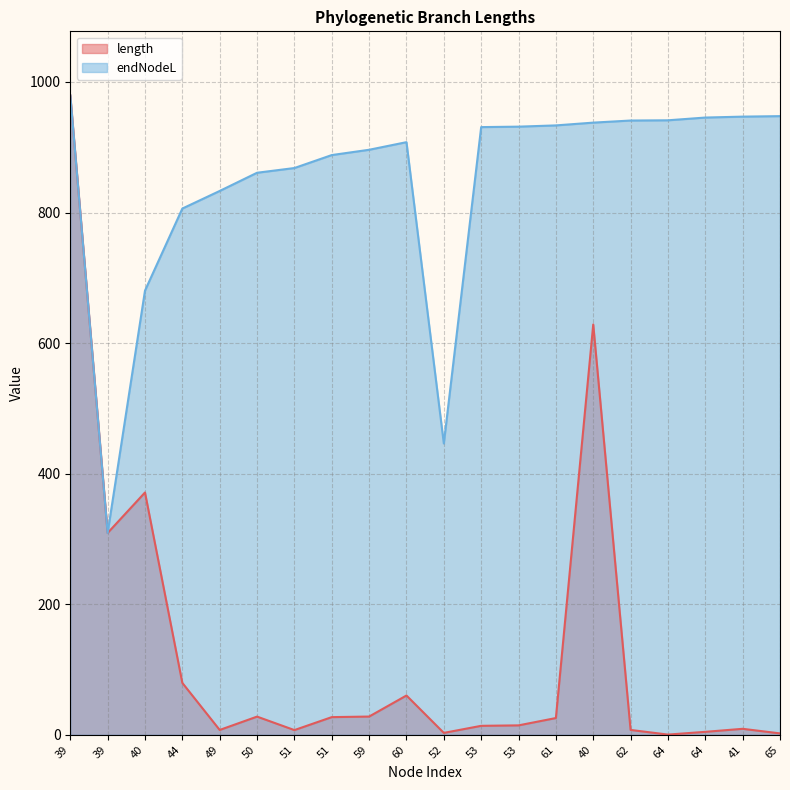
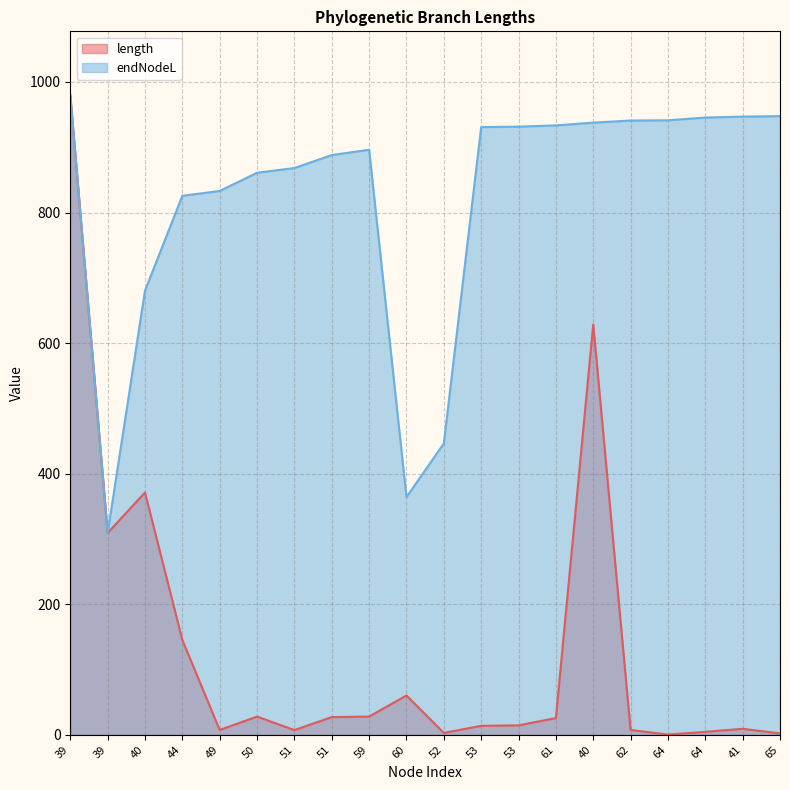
length, 44: 80 -> 150
endNodeL, 44: 810 -> 830
endNodeL, 60: 910 -> 360
